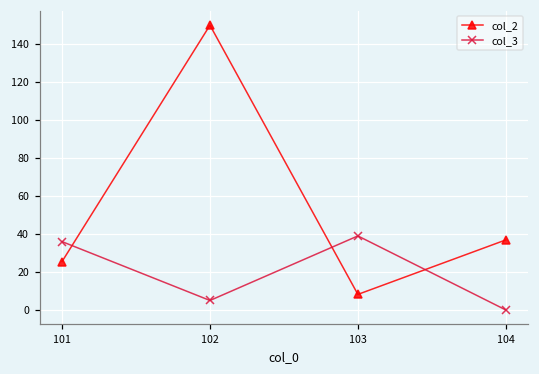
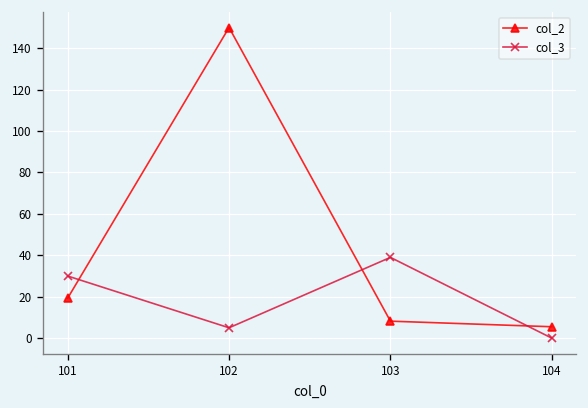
col_2, 101: 26 -> 19
col_3, 101: 36 -> 30
col_2, 104: 37 -> 6
